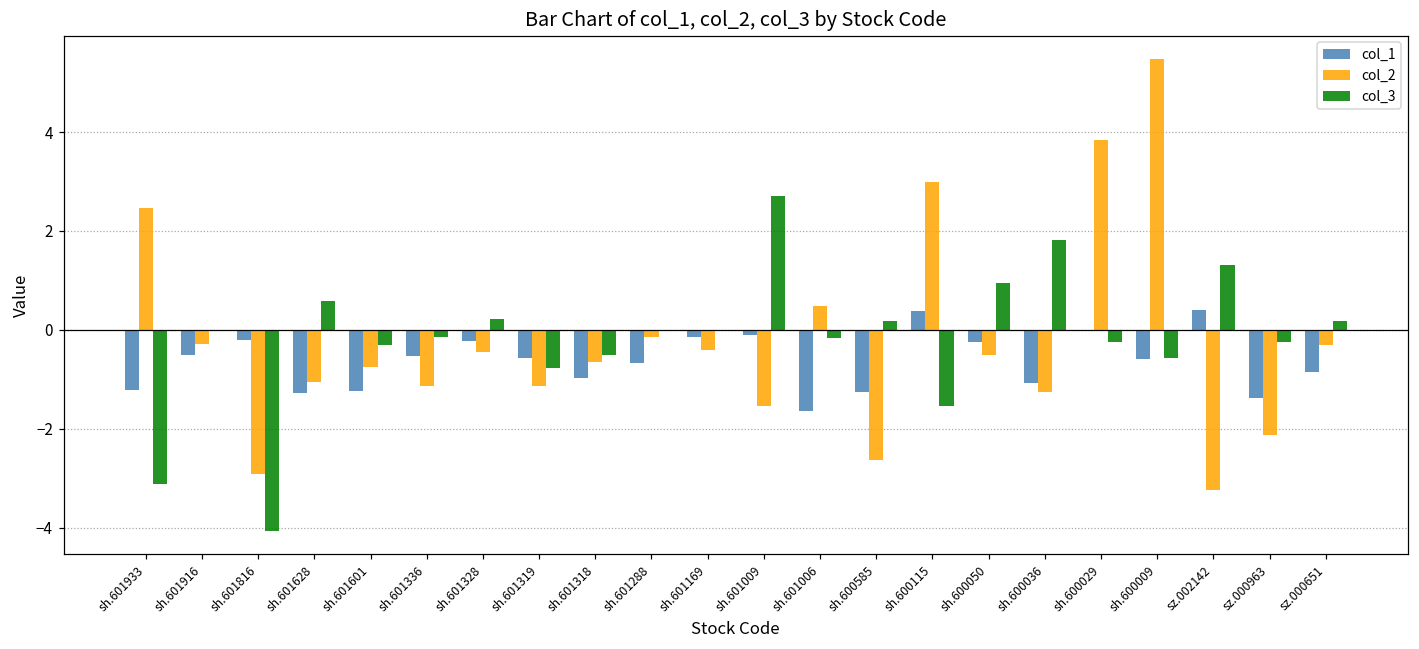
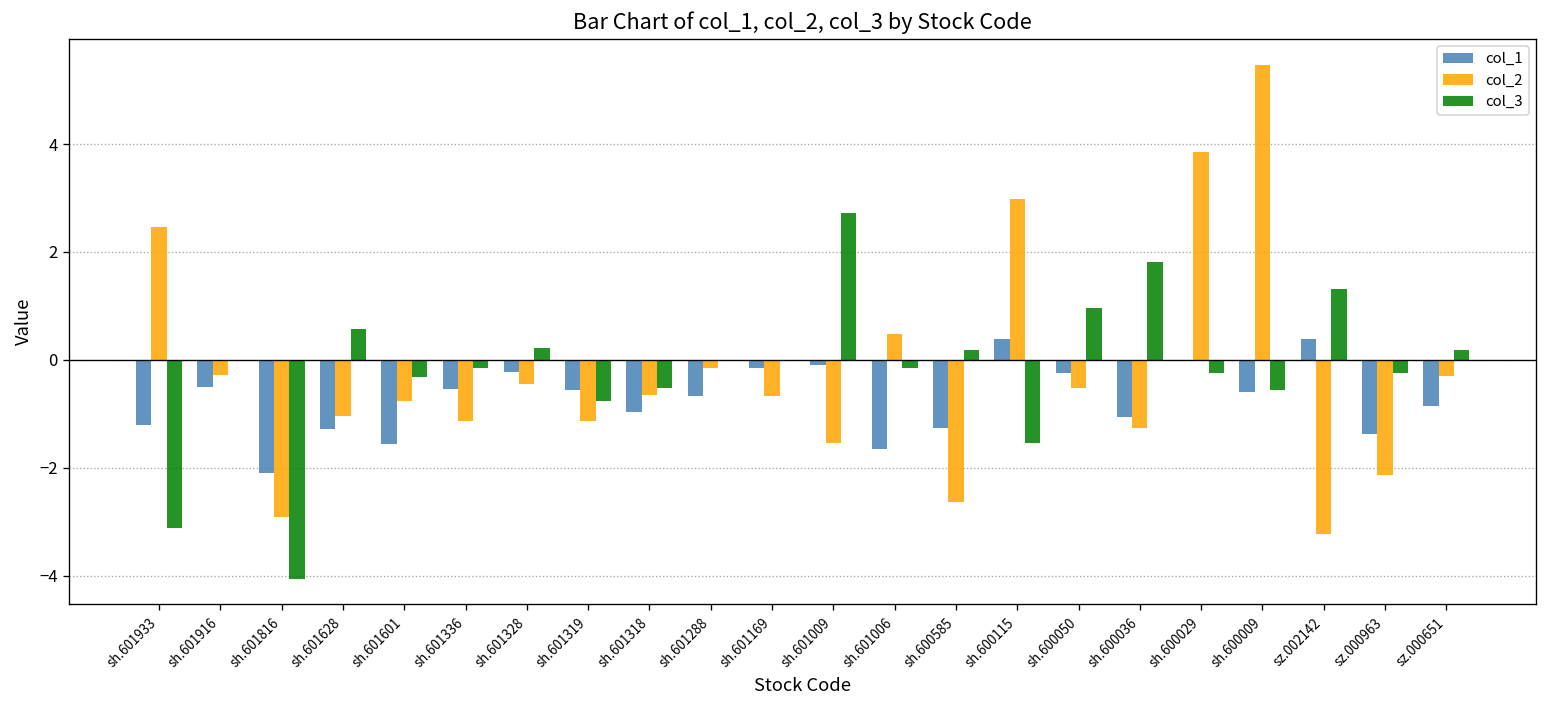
col_1, sh.601816: -0.2 -> -2.1
col_1, sh.601601: -1.2 -> -1.6
col_2, sh.601169: -0.4 -> -0.7
